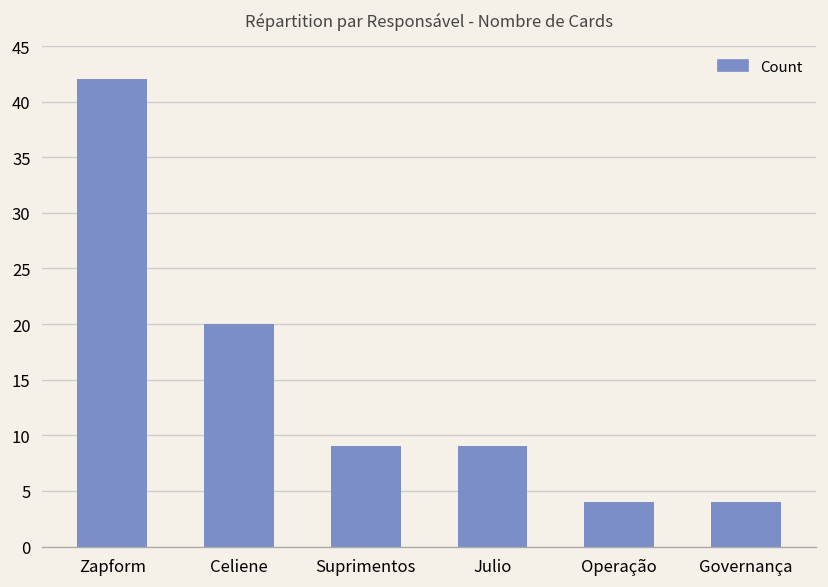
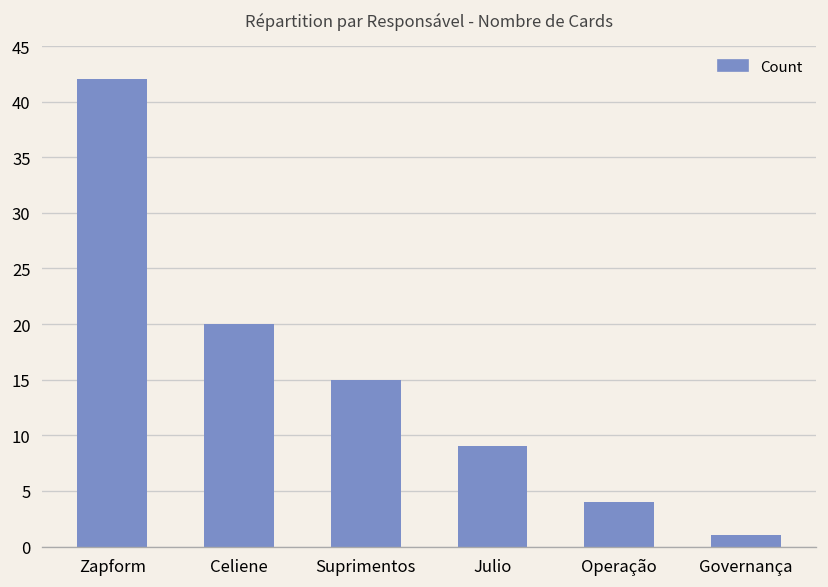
Suprimentos: 9 -> 15
Governança: 4 -> 1
